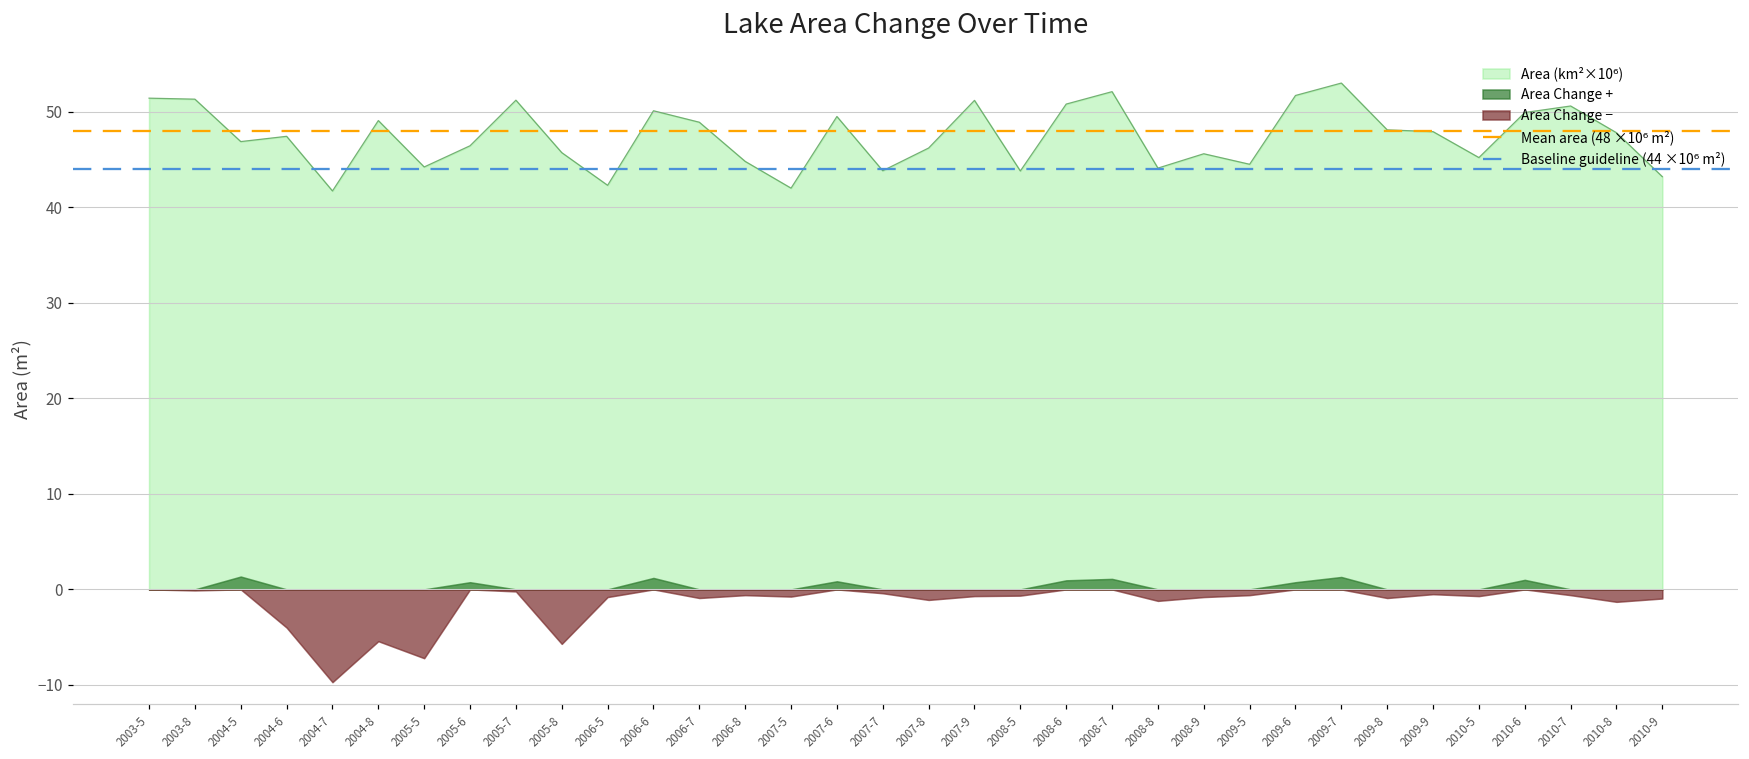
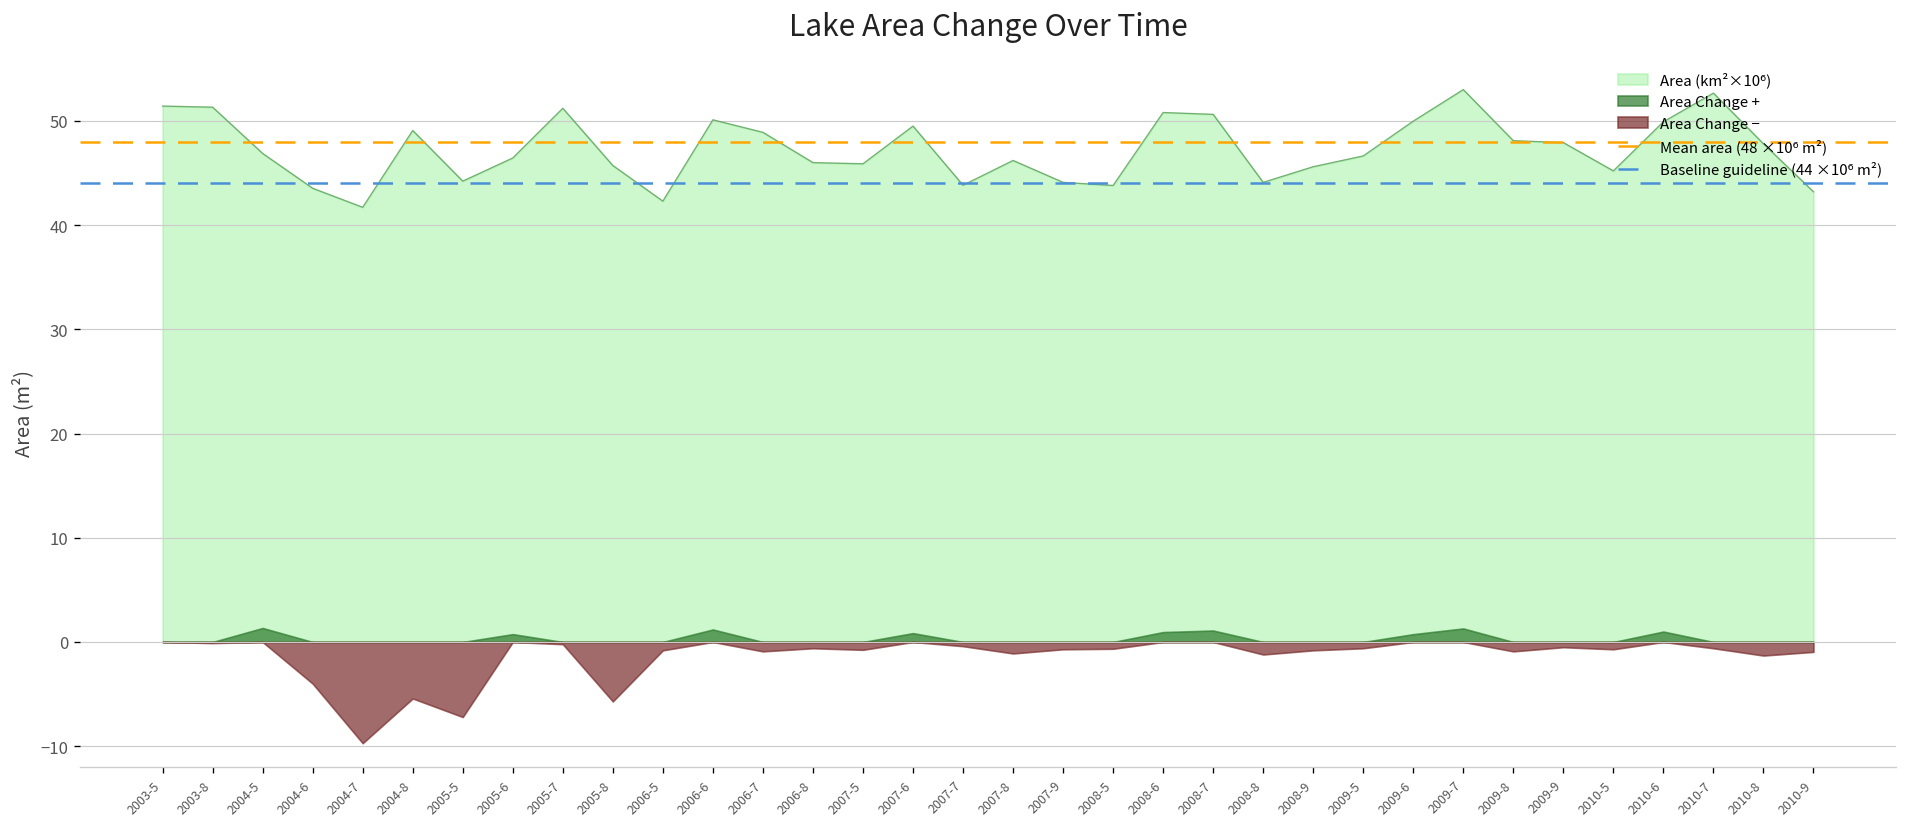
Area (km²×10⁶), 2004-6: 47 -> 44
Area (km²×10⁶), 2006-8: 45 -> 46
Area (km²×10⁶), 2007-5: 42 -> 46
Area (km²×10⁶), 2007-9: 51 -> 44
Area (km²×10⁶), 2008-7: 52 -> 51
Area (km²×10⁶), 2009-5: 45 -> 47
Area (km²×10⁶), 2009-6: 52 -> 50
Area (km²×10⁶), 2010-7: 51 -> 53
